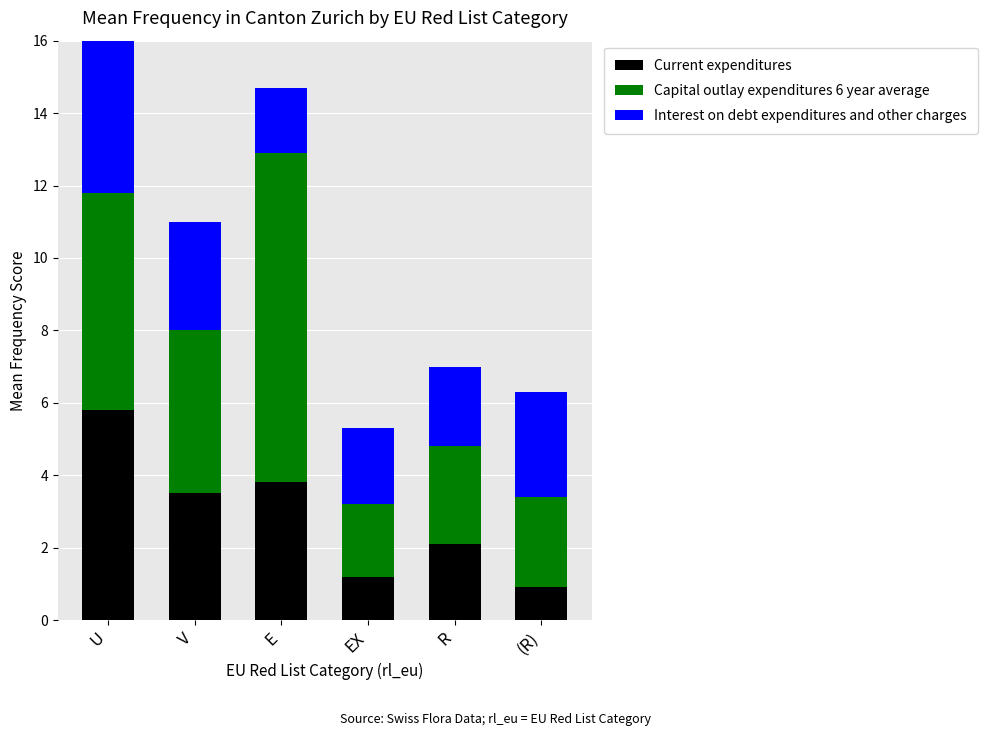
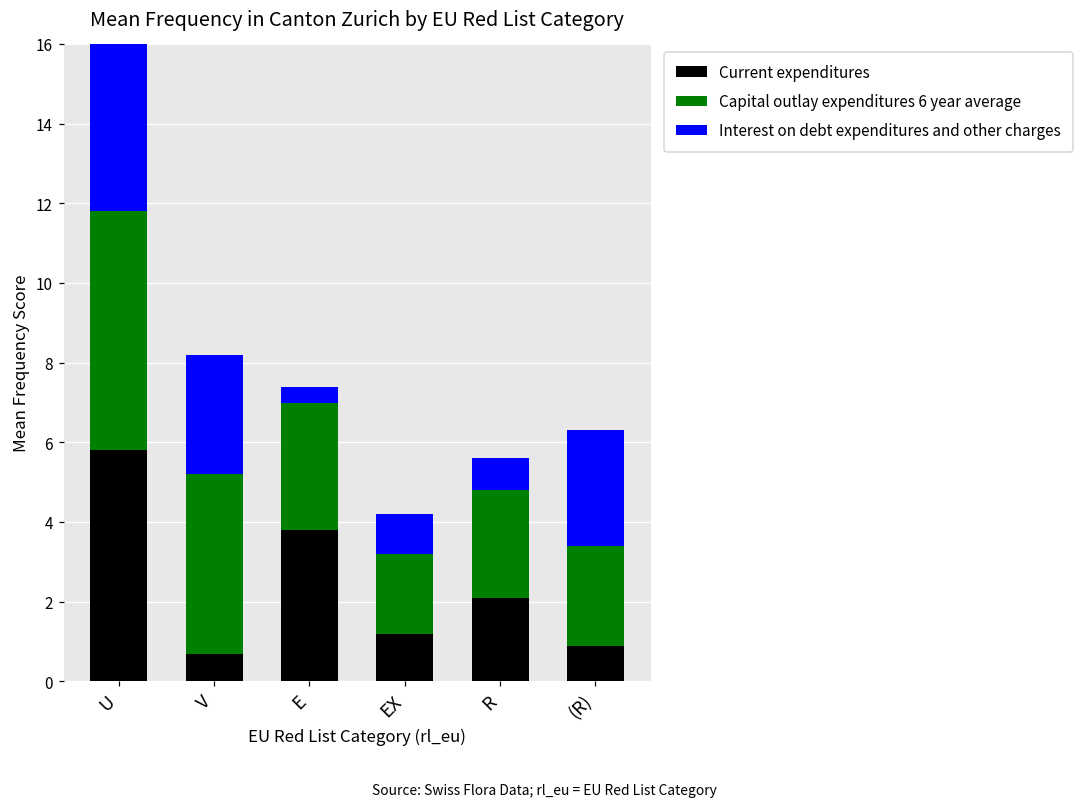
Current expenditures, V: 3.5 -> 0.7
Capital outlay expenditures 6 year average, E: 9.1 -> 3.2
Interest on debt expenditures and other charges, E: 1.8 -> 0.4
Interest on debt expenditures and other charges, EX: 2.1 -> 1.0
Interest on debt expenditures and other charges, R: 2.2 -> 0.8
